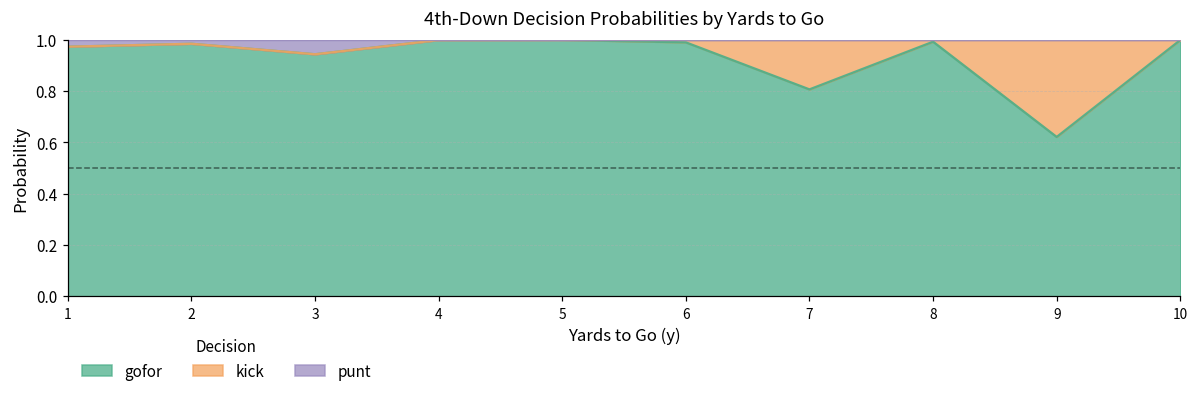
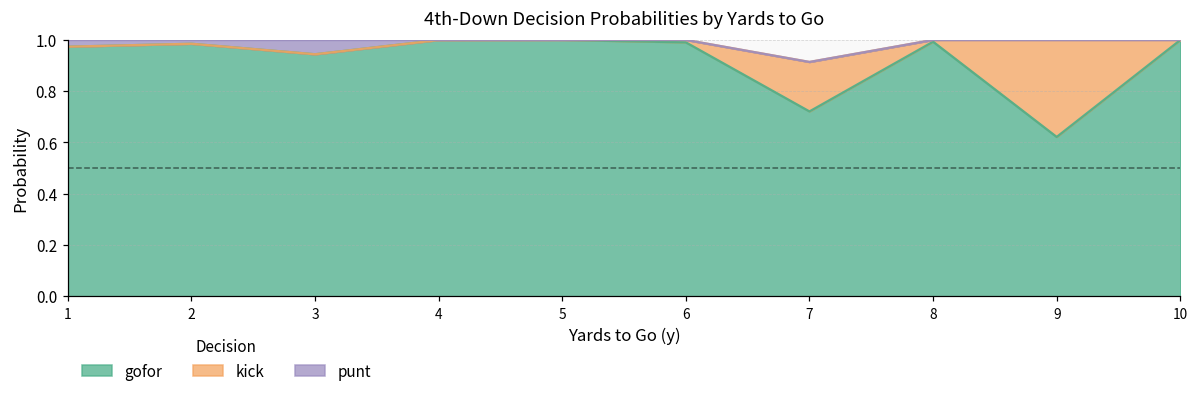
gofor, 7: 0.81 -> 0.72
